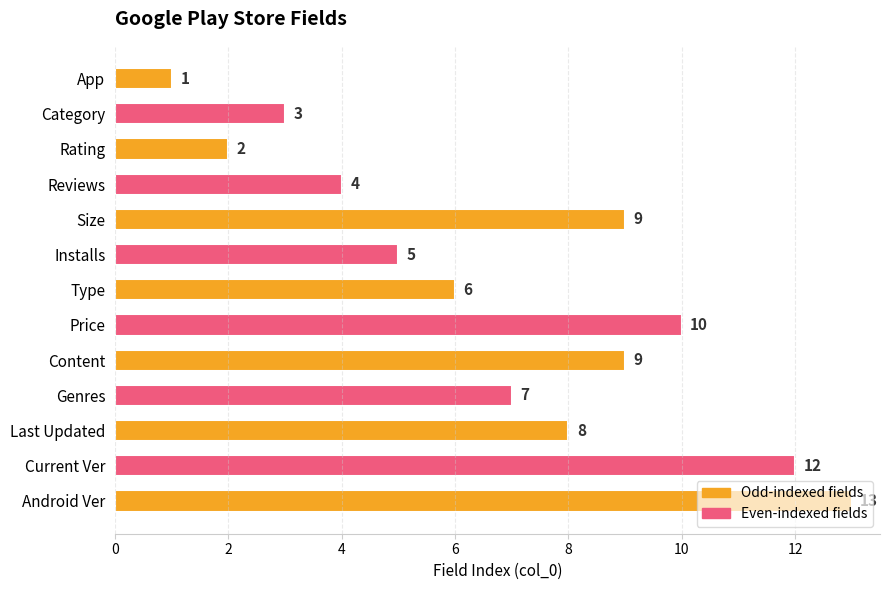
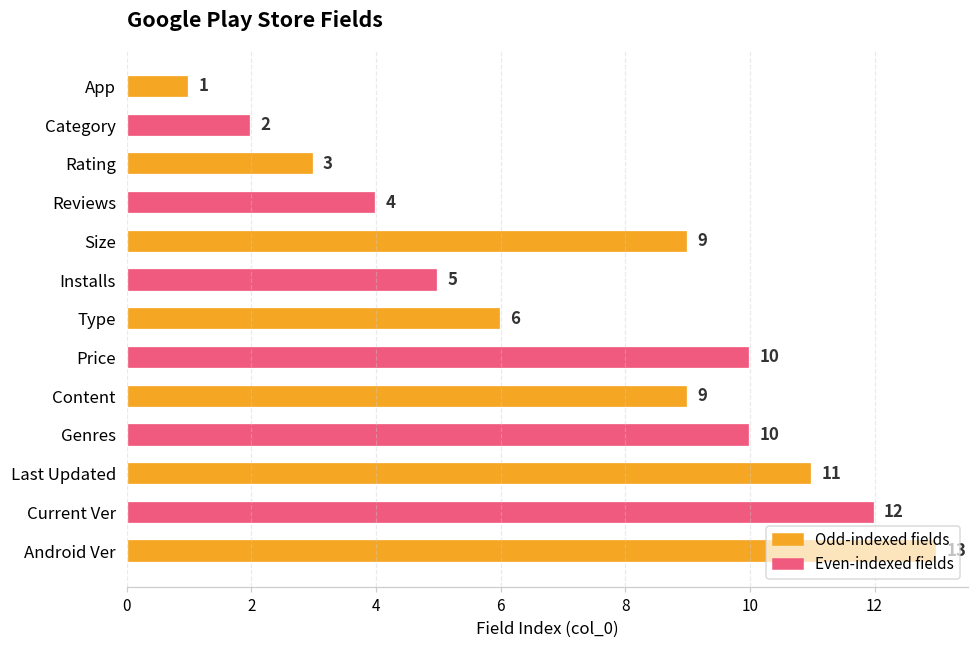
Category: 3 -> 2
Rating: 2 -> 3
Genres: 7 -> 10
Last Updated: 8 -> 11
